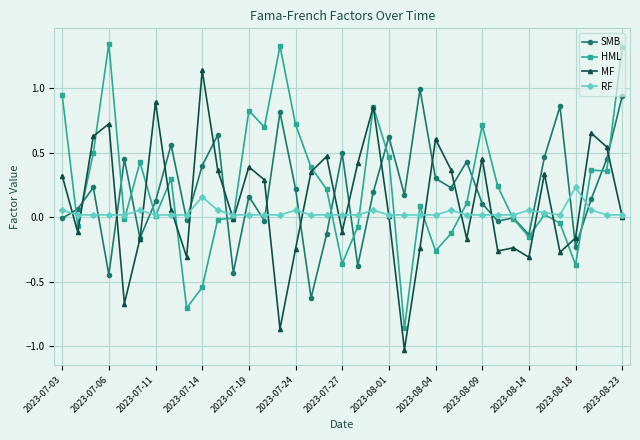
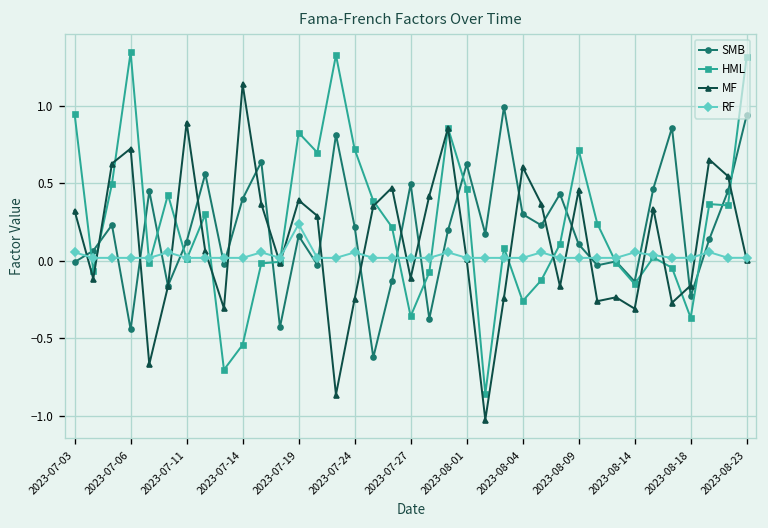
RF, 2023-07-14: 0.16 -> 0.02
RF, 2023-07-19: 0.02 -> 0.24
RF, 2023-08-18: 0.23 -> 0.02
